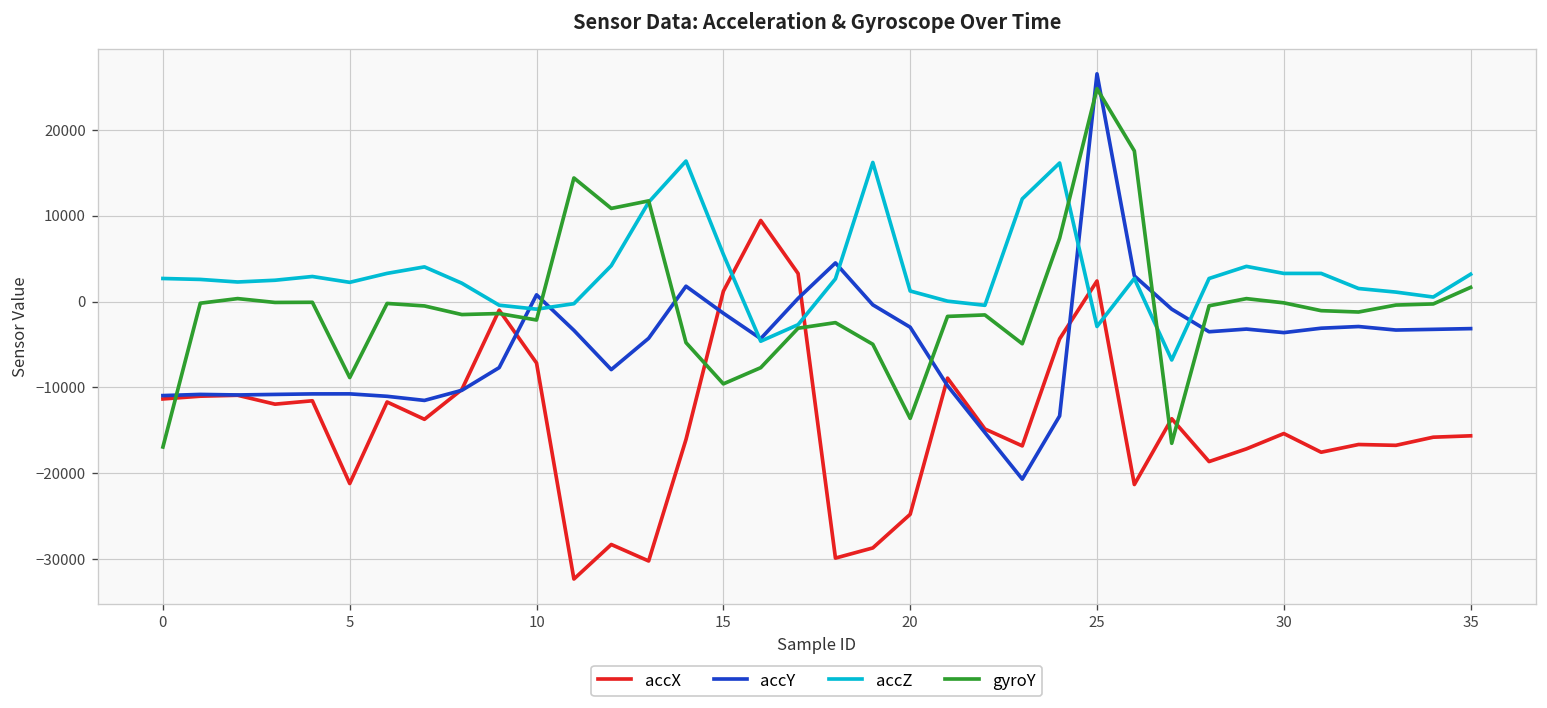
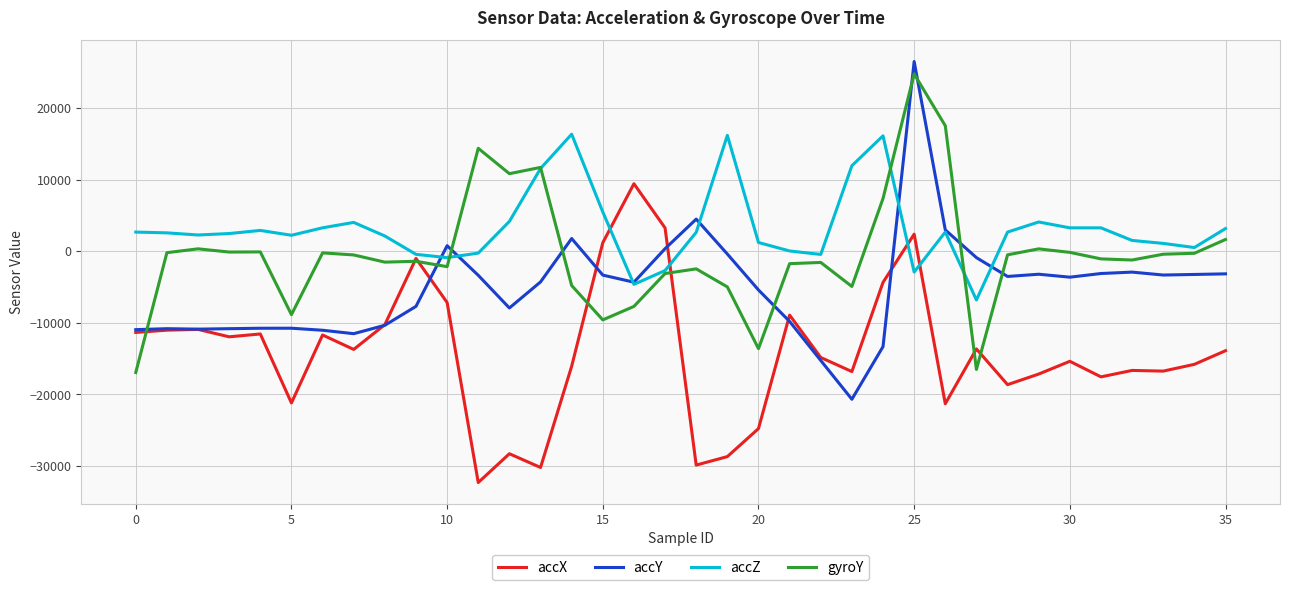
accY, 15: -1000 -> -3000
accY, 20: -3000 -> -5000
accX, 35: -16000 -> -14000
